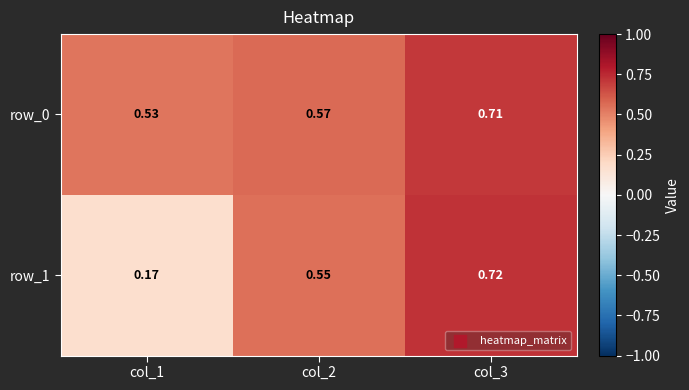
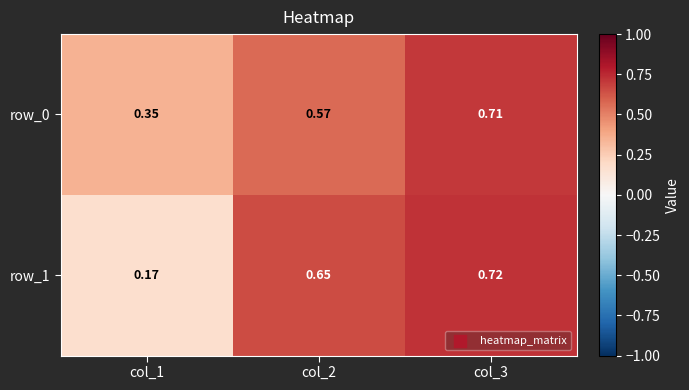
row_0, col_1: 0.53 -> 0.35
row_1, col_2: 0.55 -> 0.65
